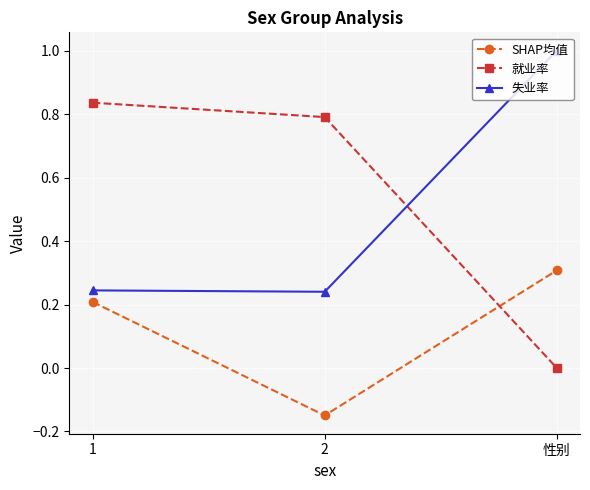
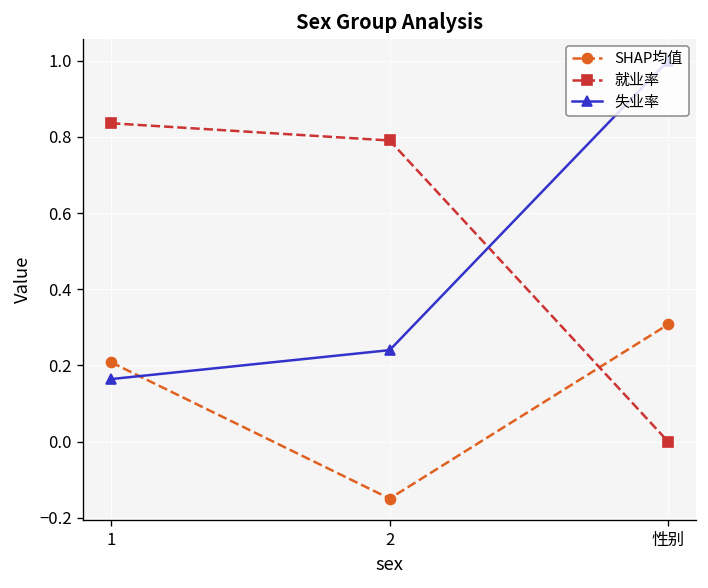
失业率, 1: 0.24 -> 0.16
